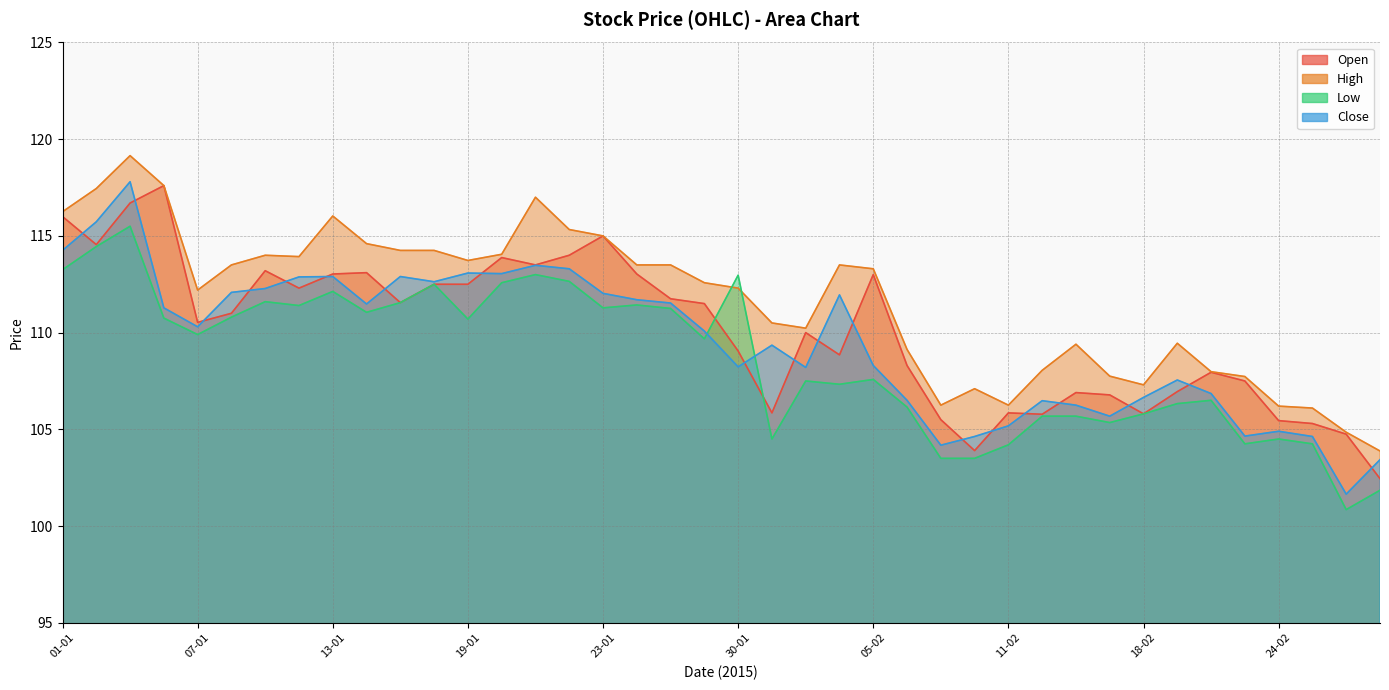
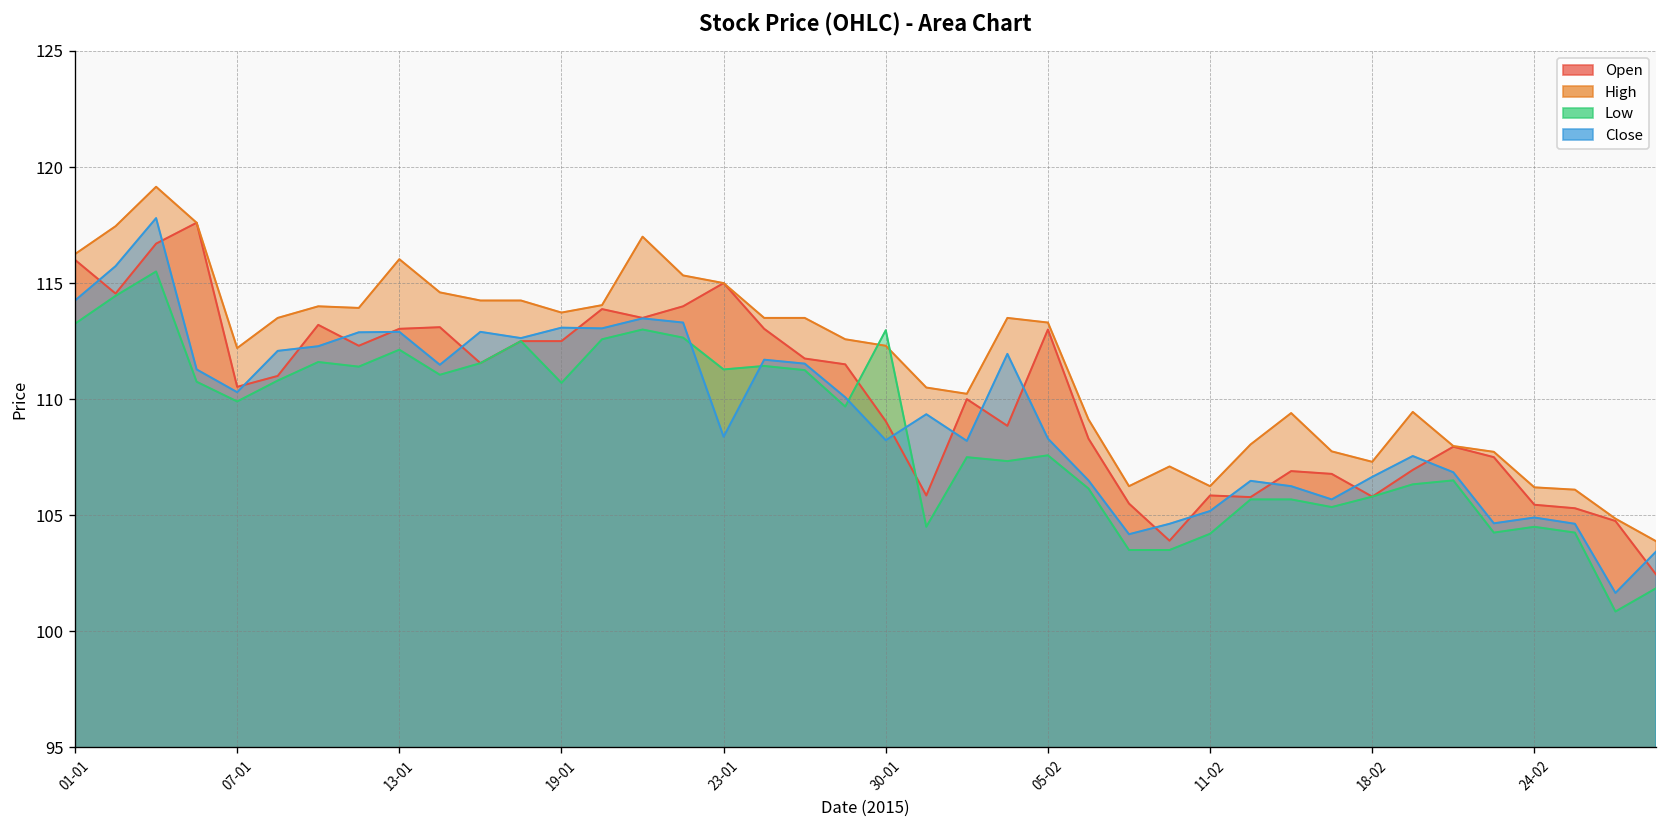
Close, 23-01: 112.0 -> 108.4
